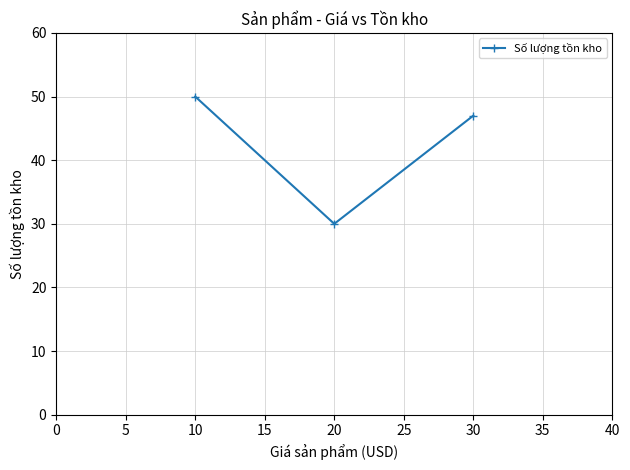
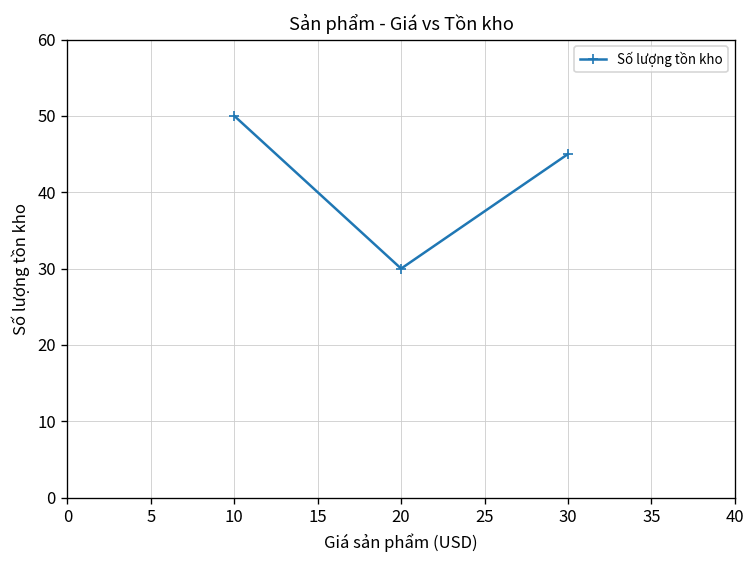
30: 47 -> 45
